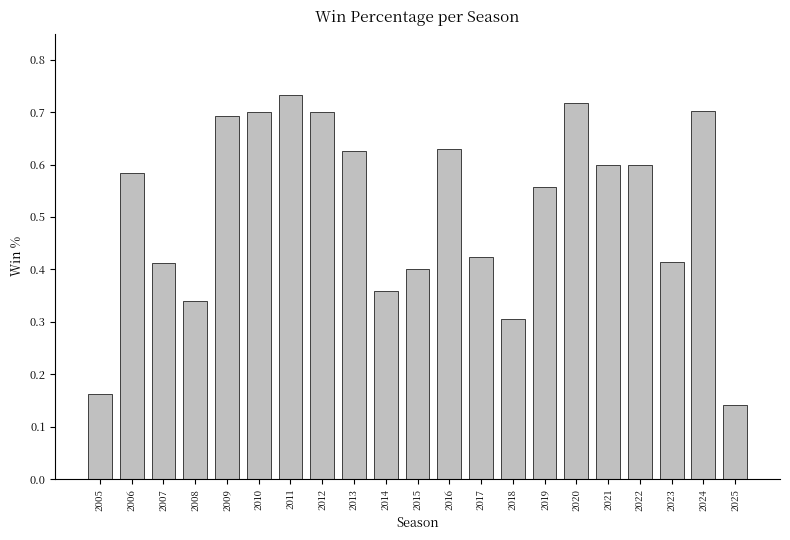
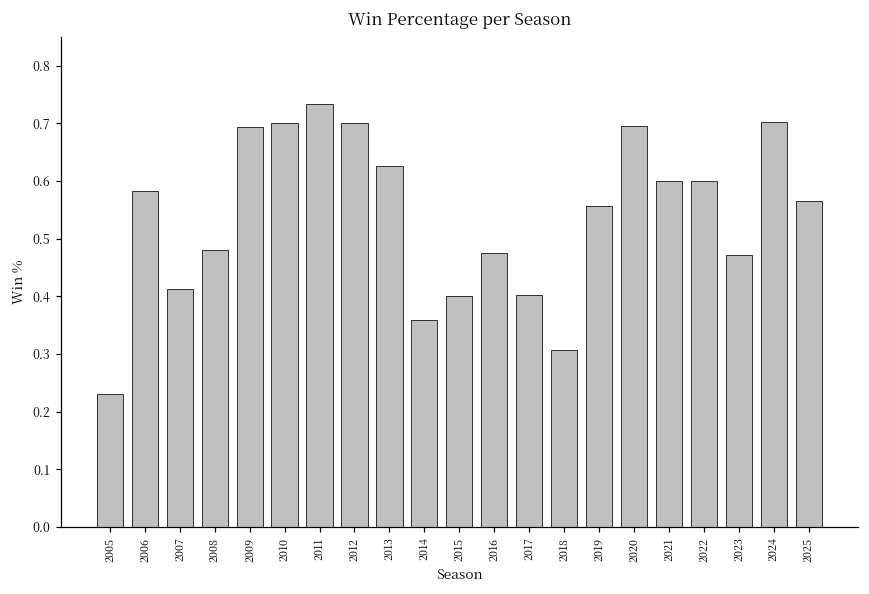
2005: 0.16 -> 0.23
2008: 0.34 -> 0.48
2016: 0.63 -> 0.48
2017: 0.42 -> 0.40
2020: 0.72 -> 0.70
2023: 0.41 -> 0.47
2025: 0.14 -> 0.57
